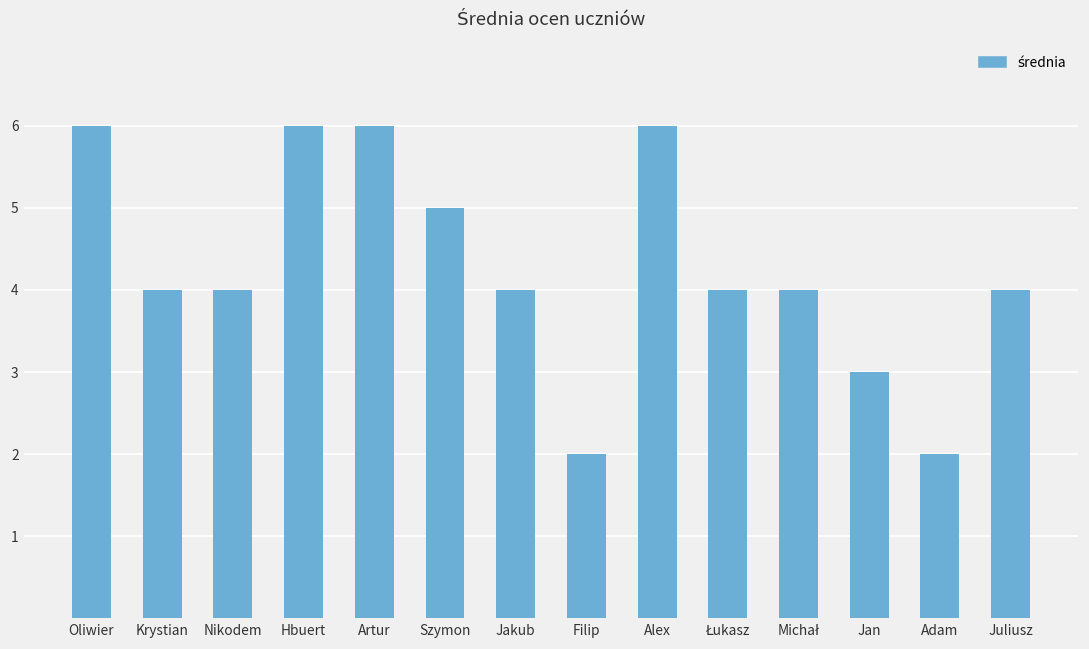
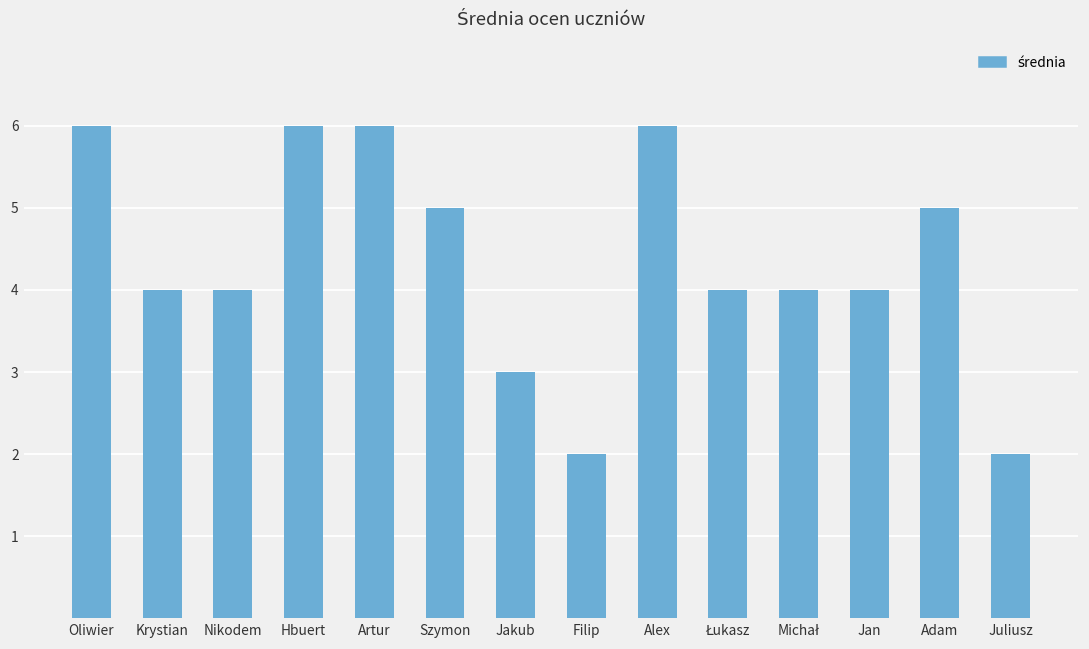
Jakub: 4 -> 3
Jan: 3 -> 4
Adam: 2 -> 5
Juliusz: 4 -> 2
